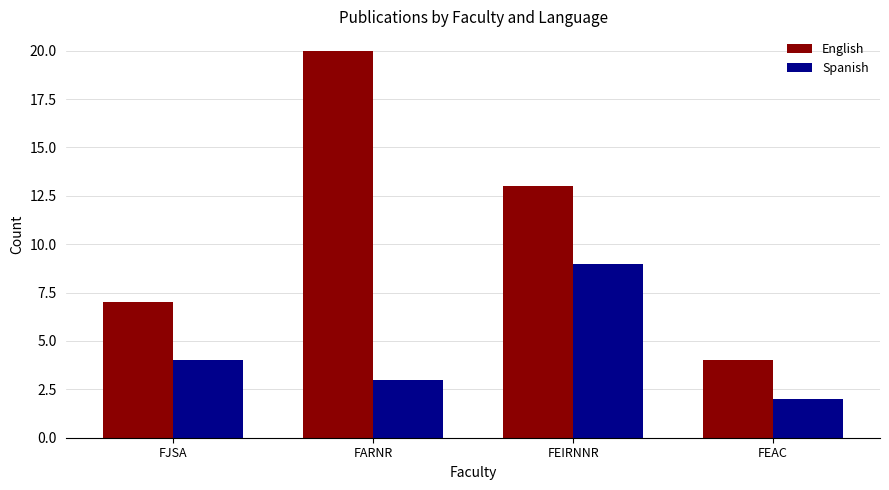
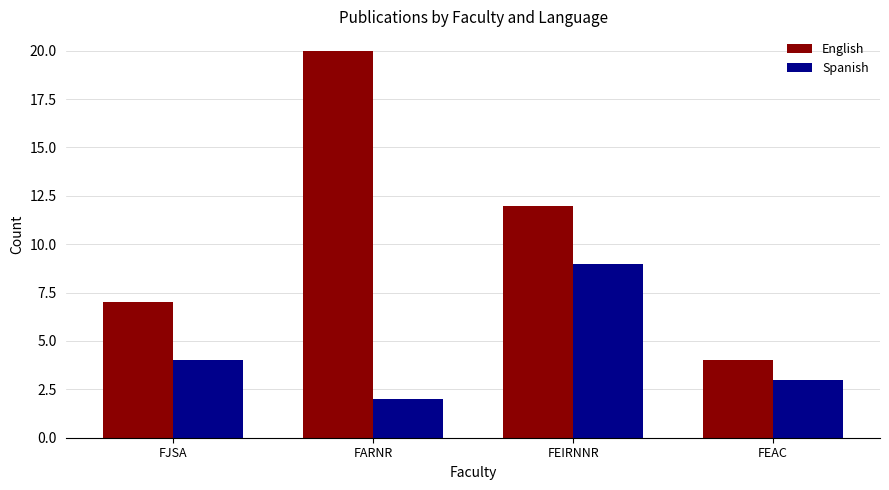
Spanish, FARNR: 3 -> 2
English, FEIRNNR: 13 -> 12
Spanish, FEAC: 2 -> 3
